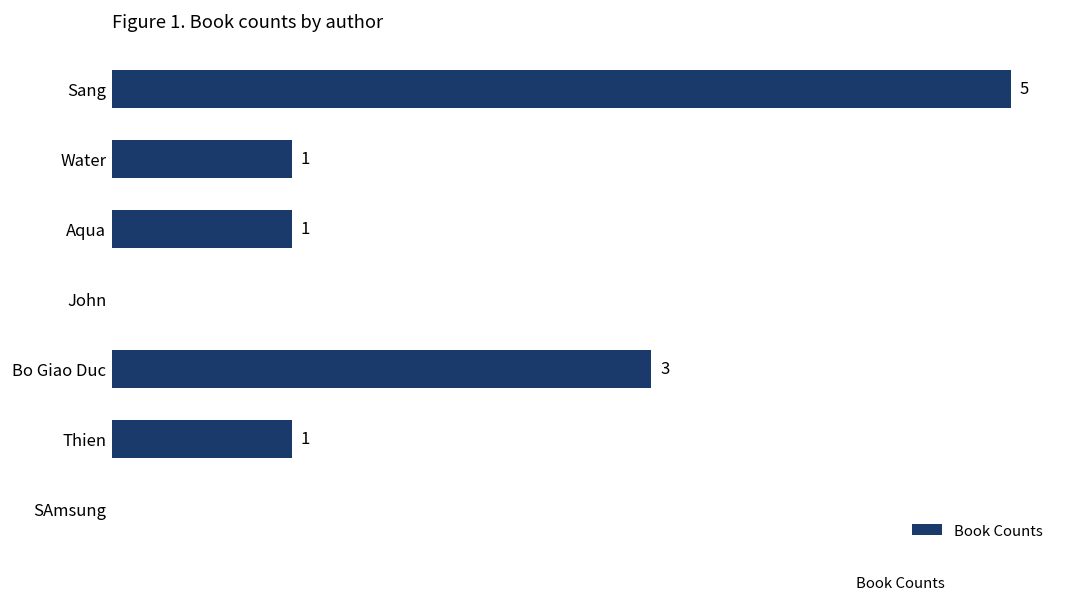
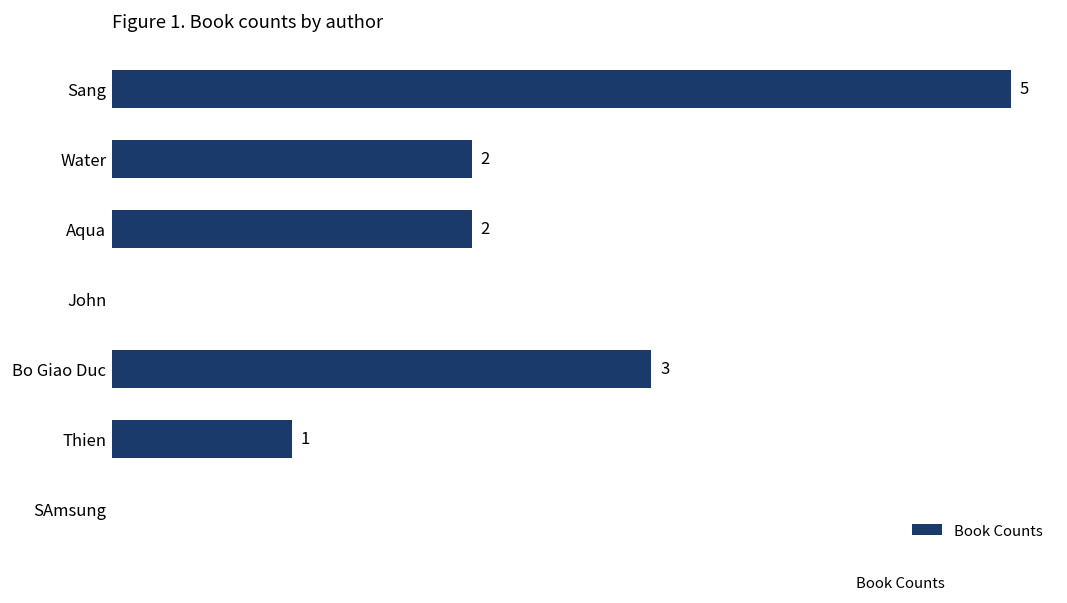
Water: 1 -> 2
Aqua: 1 -> 2
